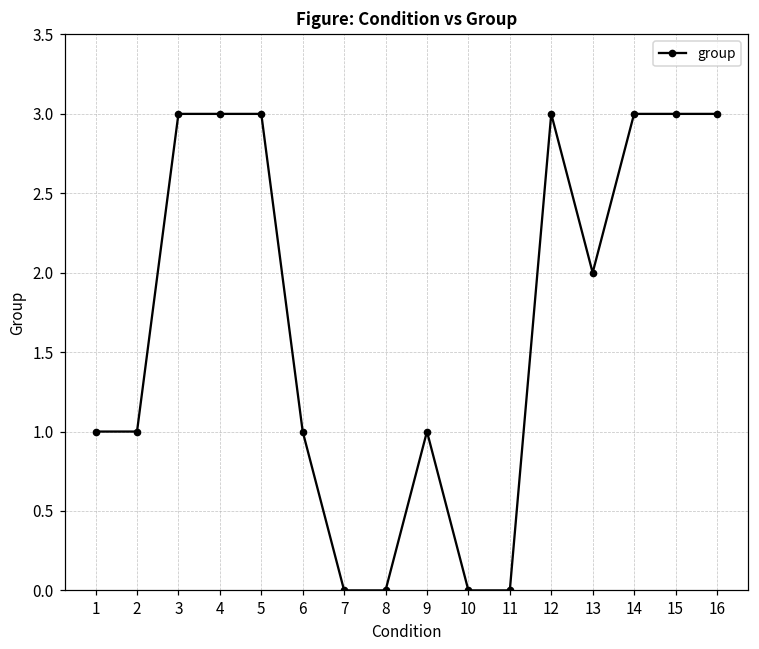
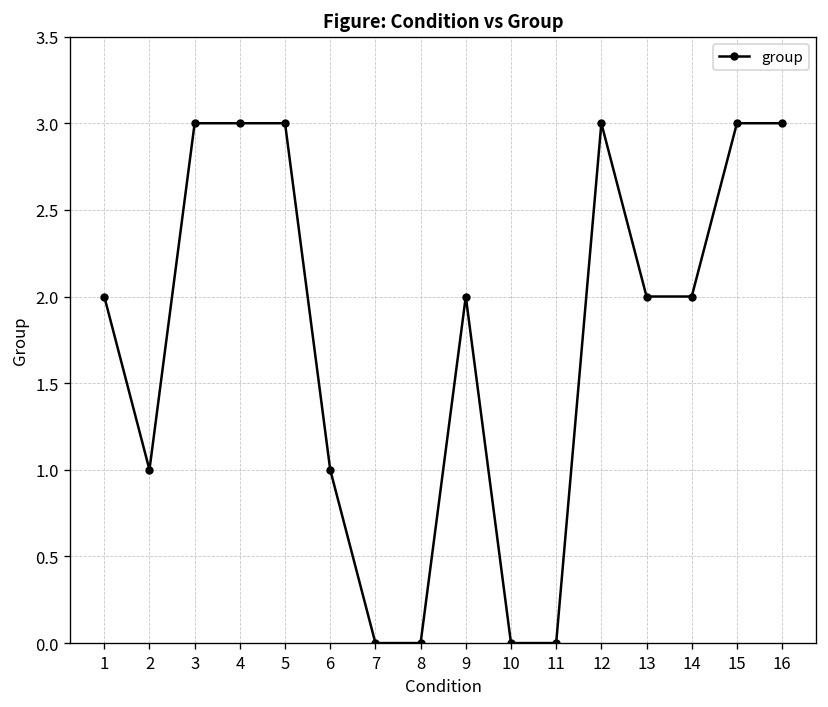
1: 1 -> 2
9: 1 -> 2
14: 3 -> 2
